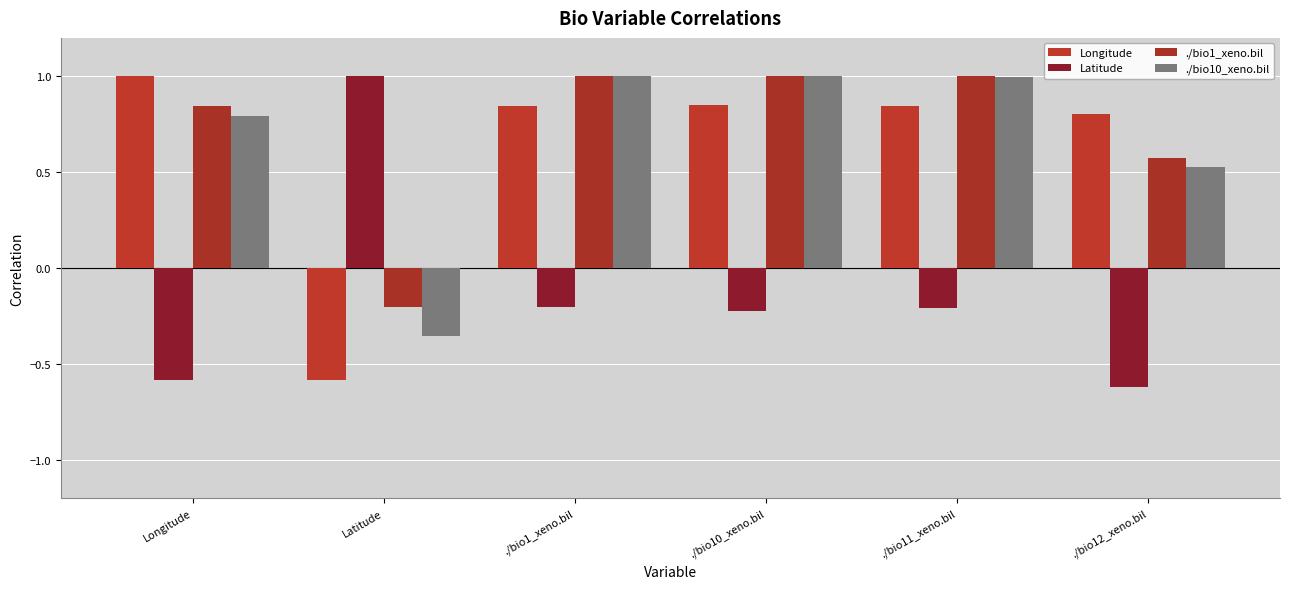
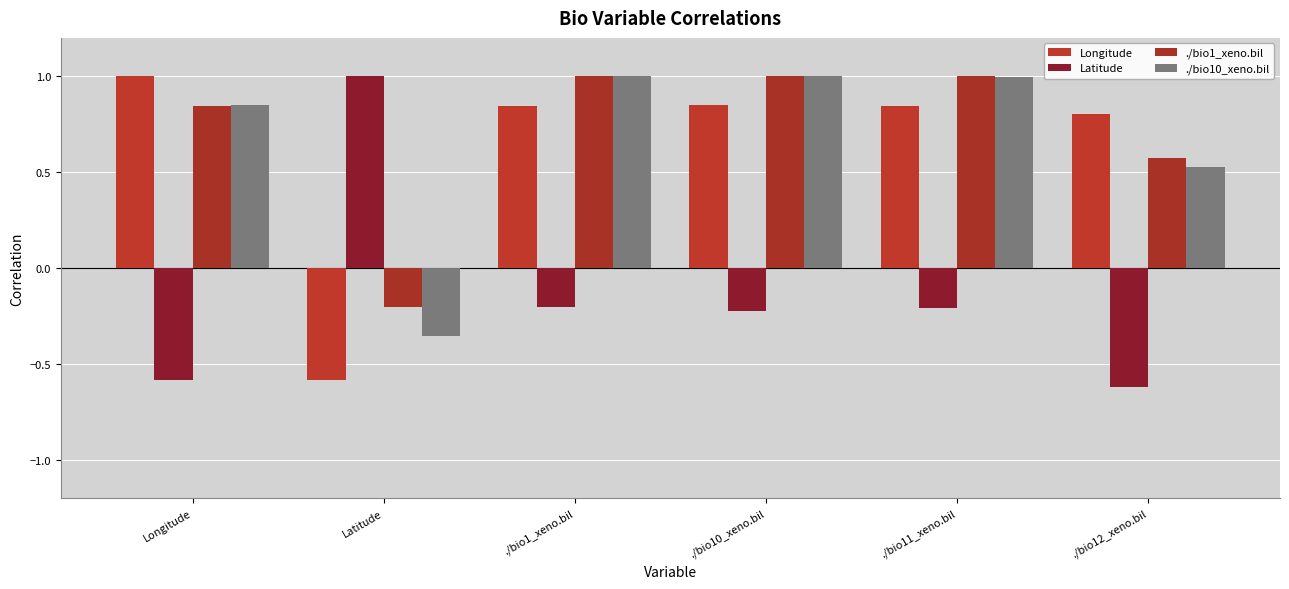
./bio10_xeno.bil, Longitude: 0.79 -> 0.85
